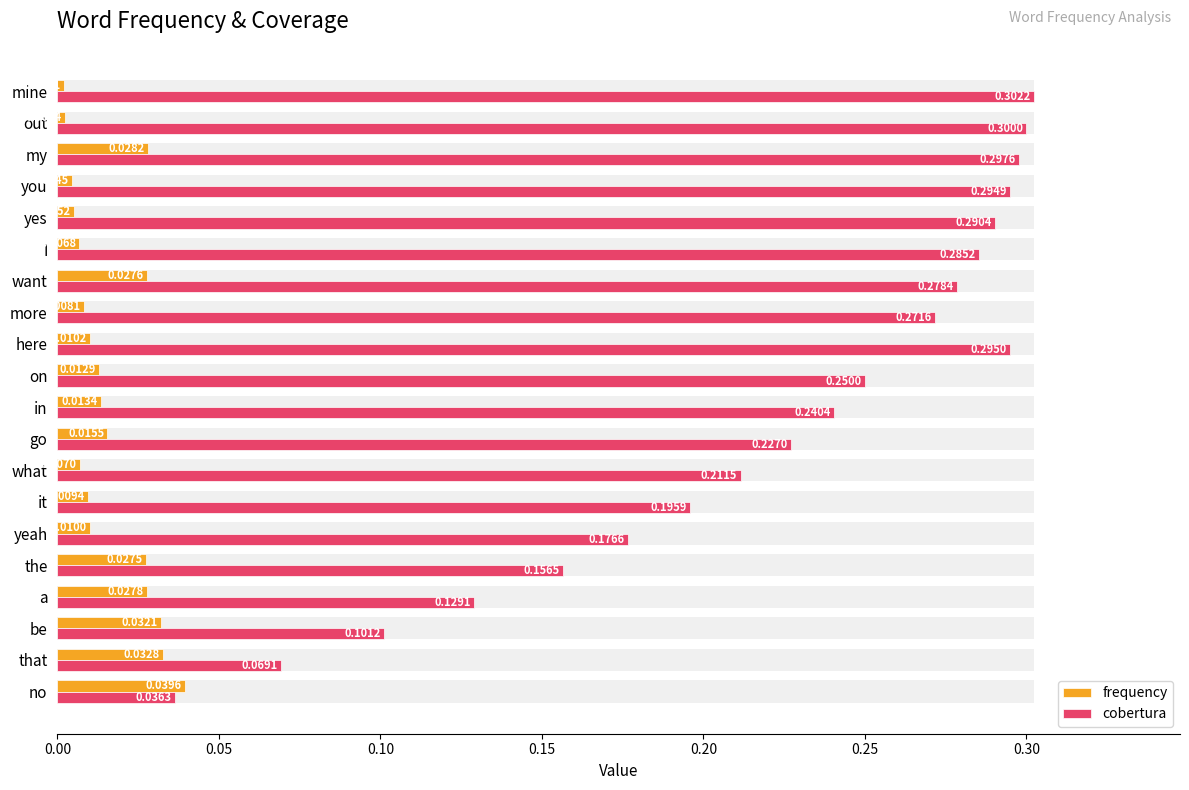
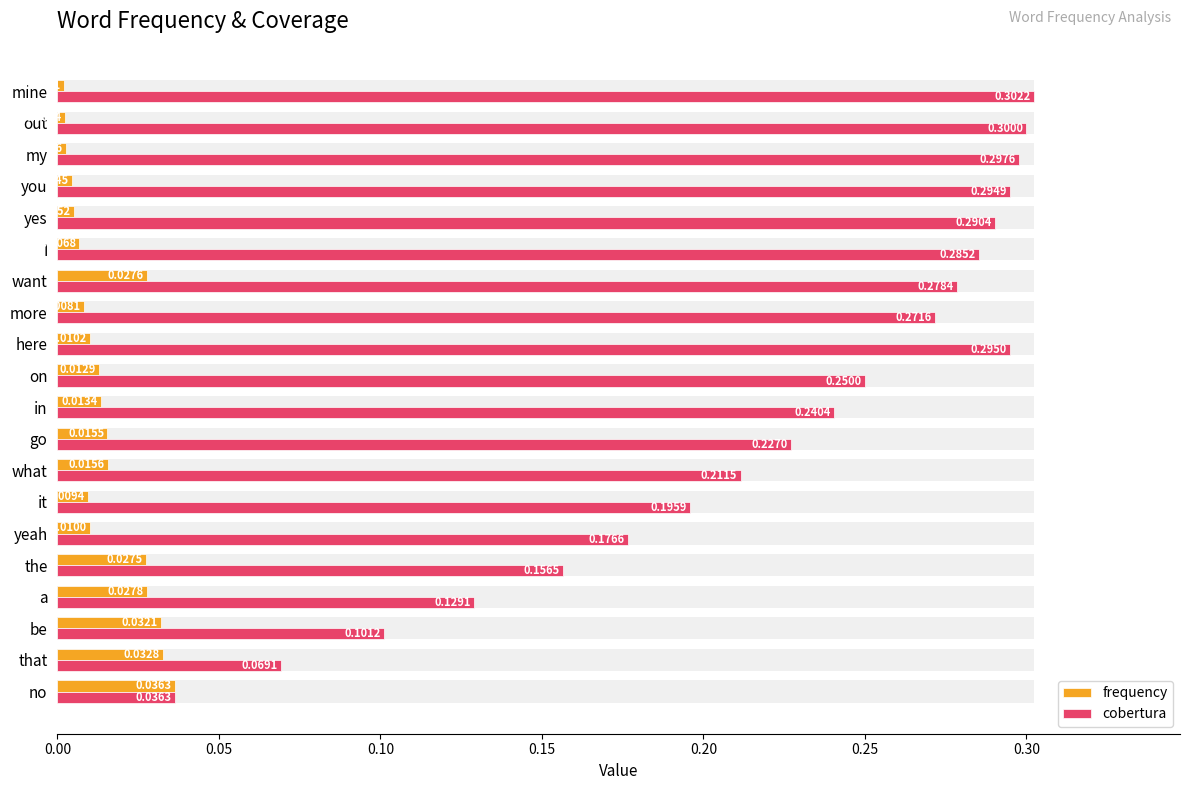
frequency, my: 0.028 -> 0.003
frequency, what: 0.007 -> 0.016
frequency, no: 0.0396 -> 0.0363
